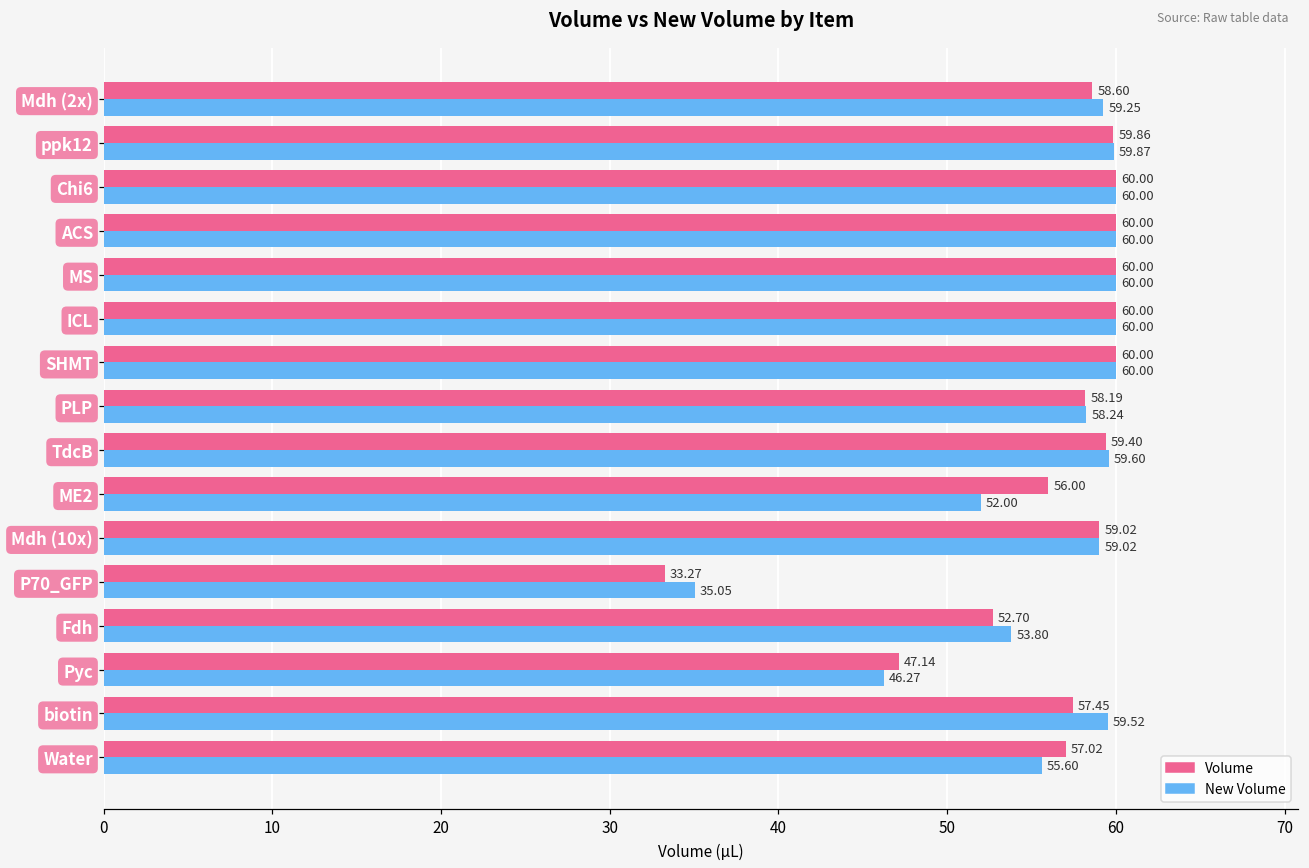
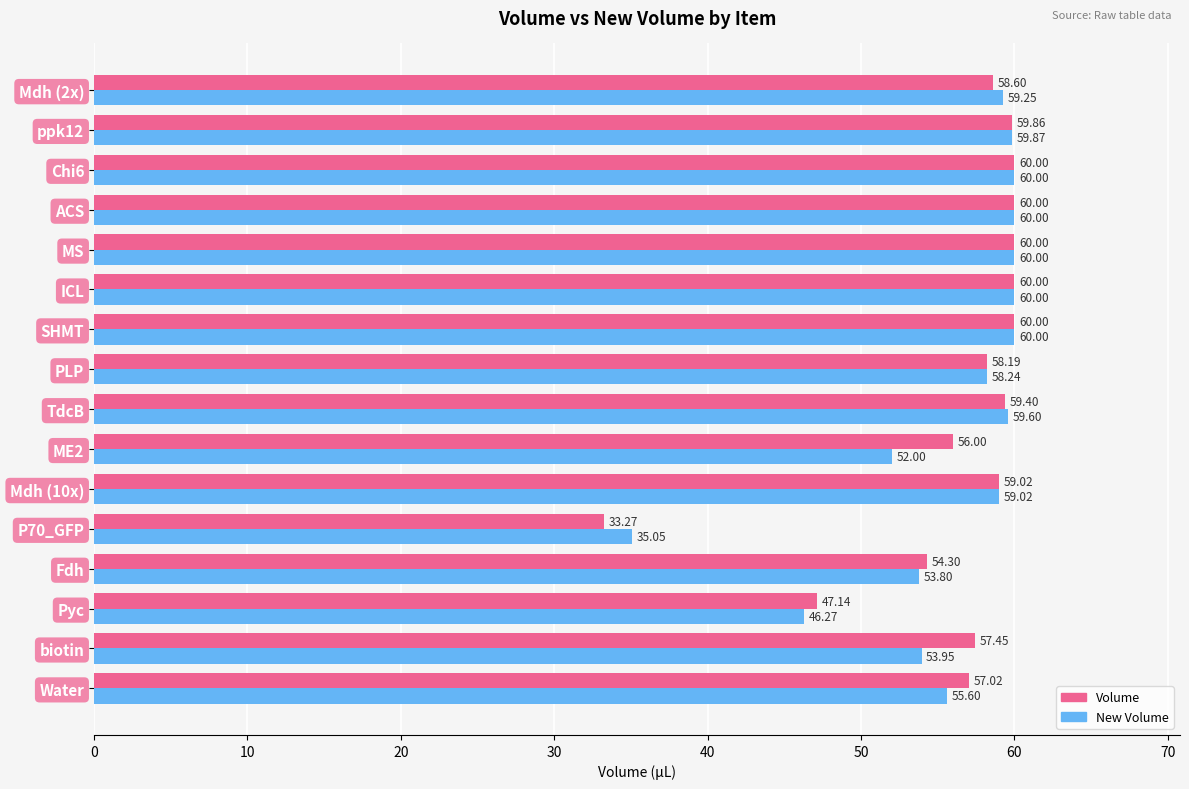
Volume, Fdh: 52.70 -> 54.30
New Volume, biotin: 59.52 -> 53.95
